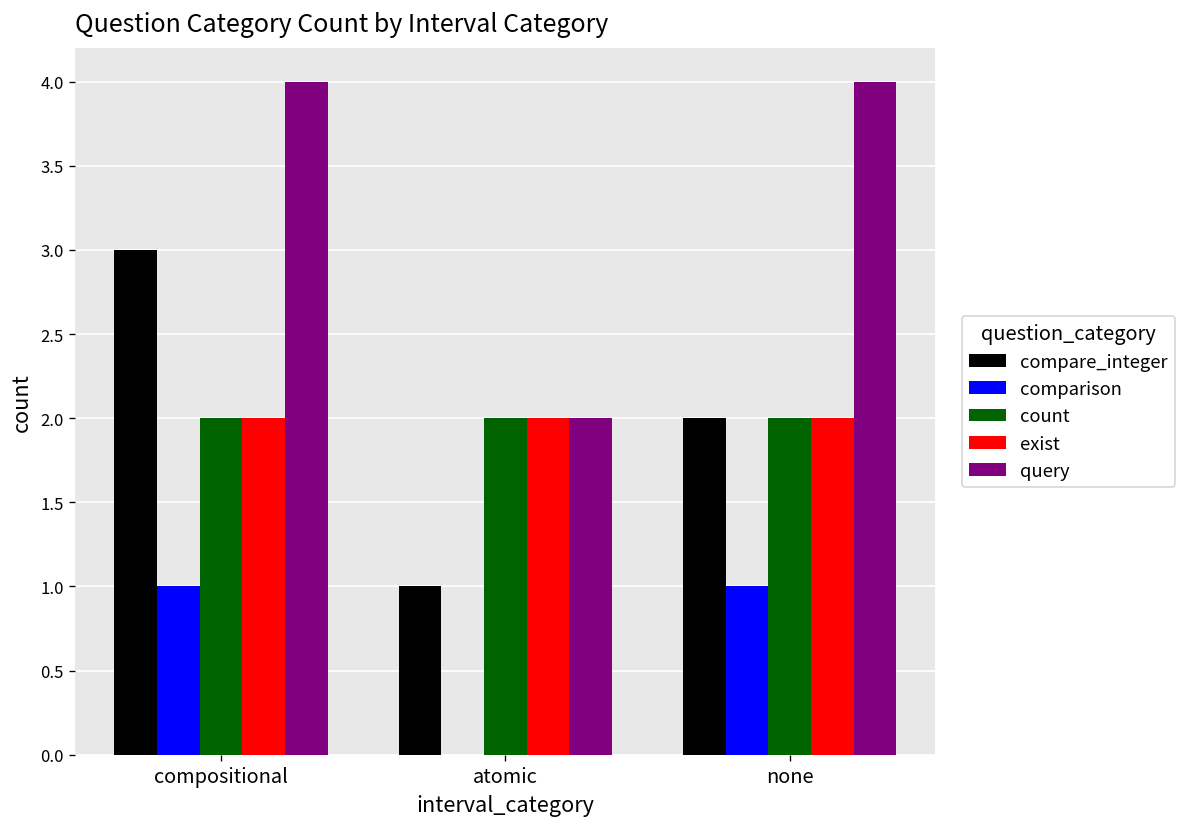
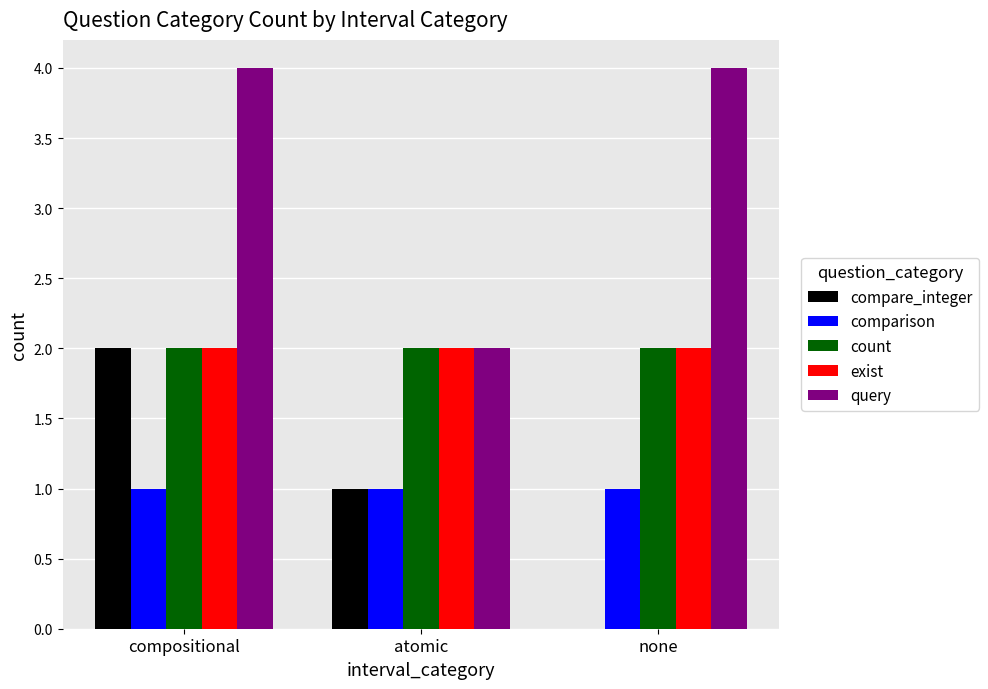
compare_integer, compositional: 3 -> 2
comparison, atomic: 0 -> 1
compare_integer, none: 2 -> 0
